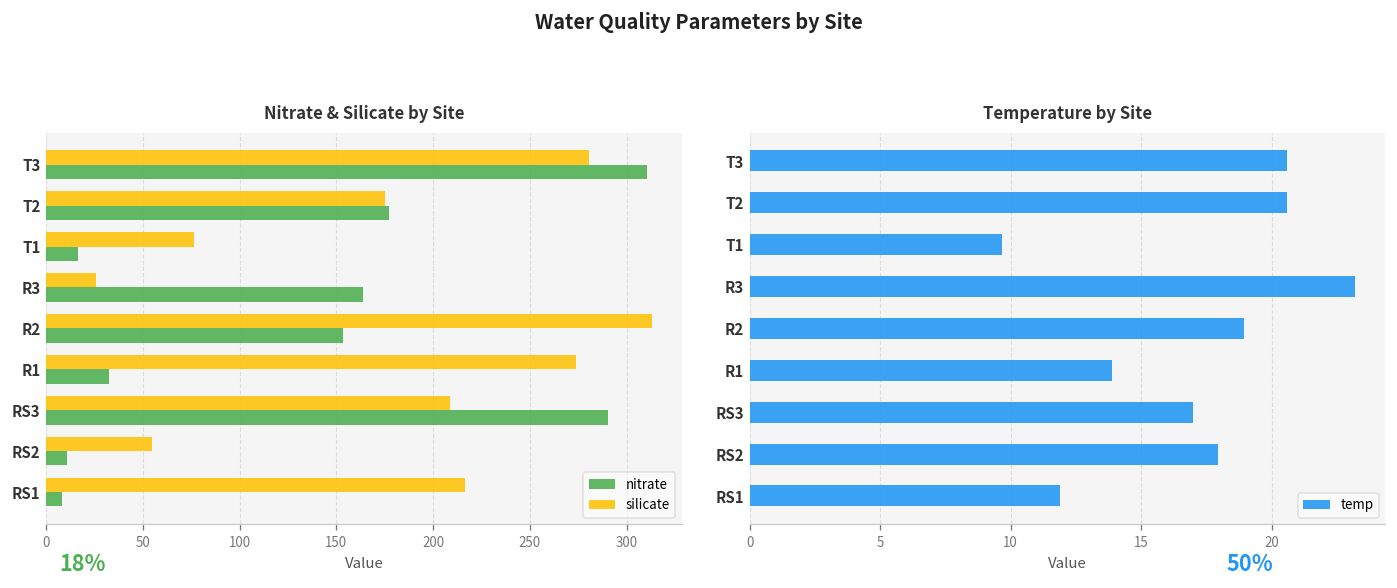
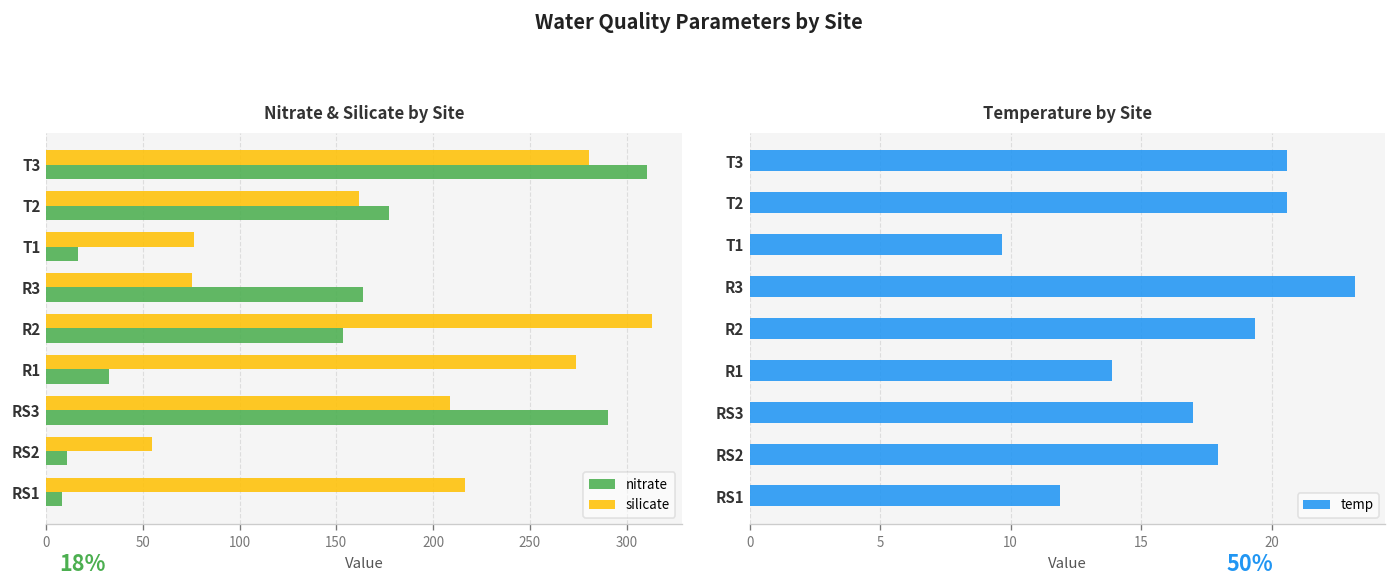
Nitrate & Silicate by Site, silicate, T2: 175 -> 162
Nitrate & Silicate by Site, silicate, R3: 26 -> 75
Temperature by Site, R2: 18.9 -> 19.4
